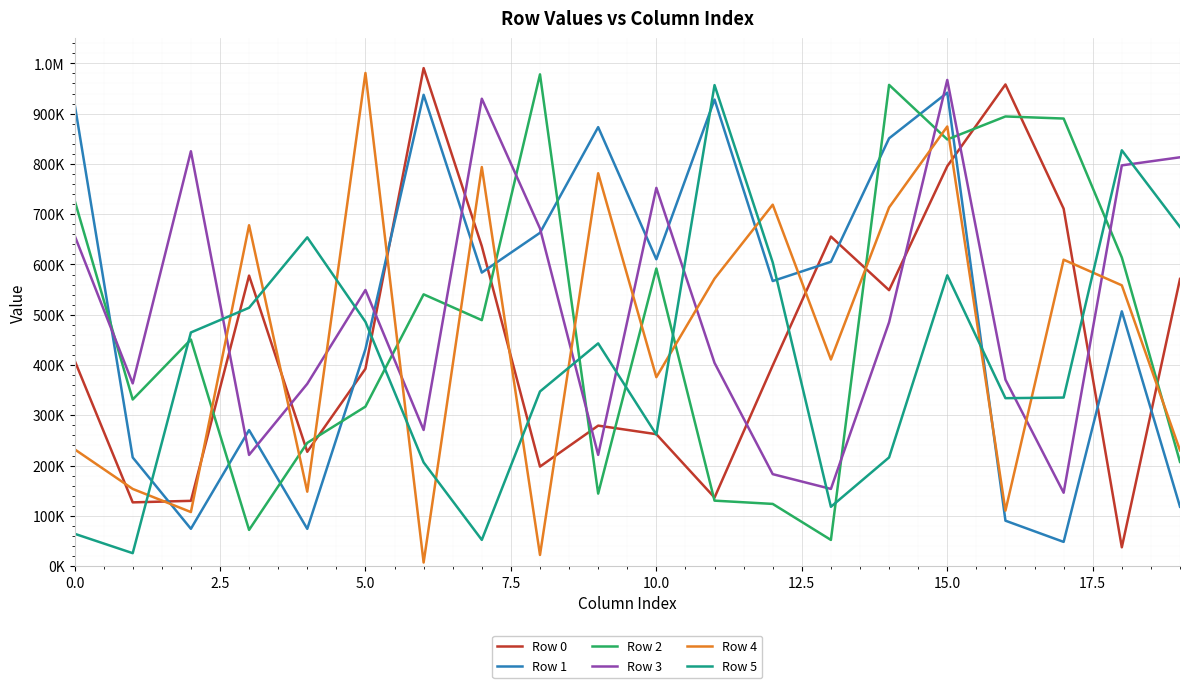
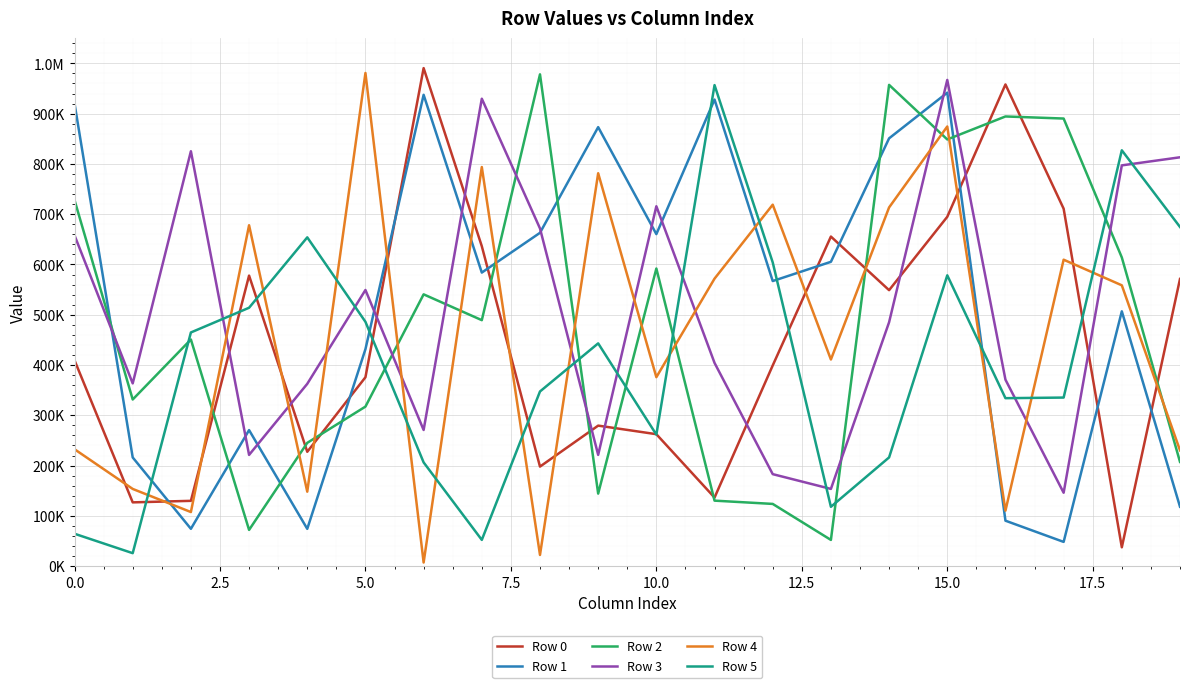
Row 0, 5.0: 390000 -> 380000
Row 1, 10.0: 610000 -> 660000
Row 3, 10.0: 750000 -> 720000
Row 0, 15.0: 800000 -> 690000
